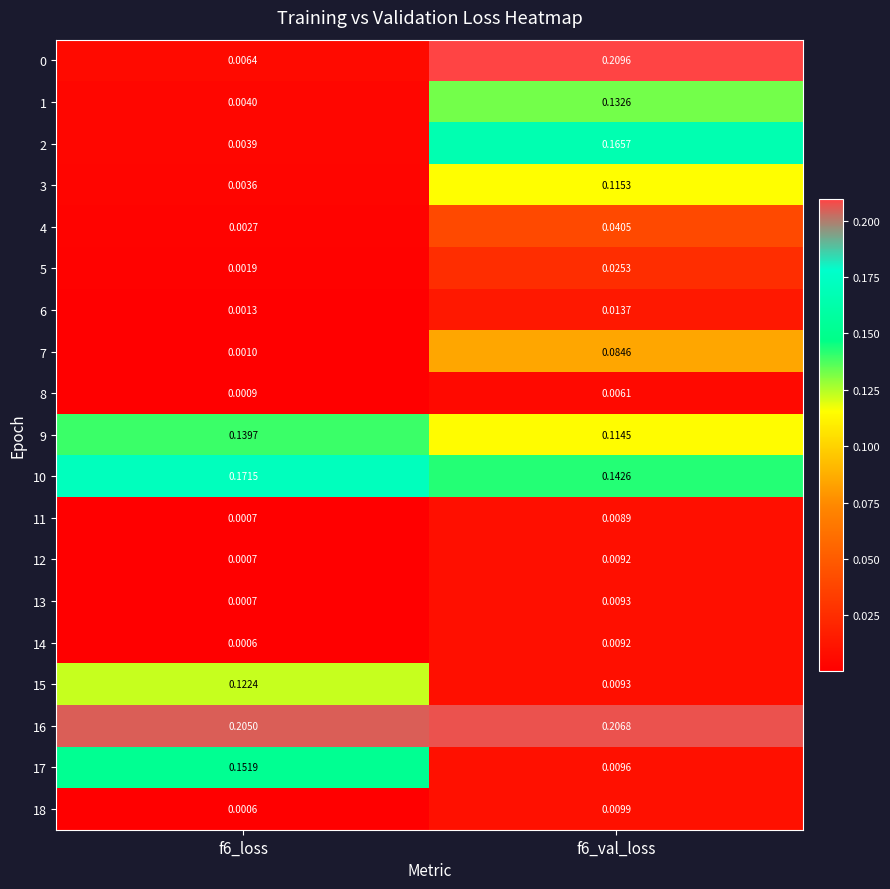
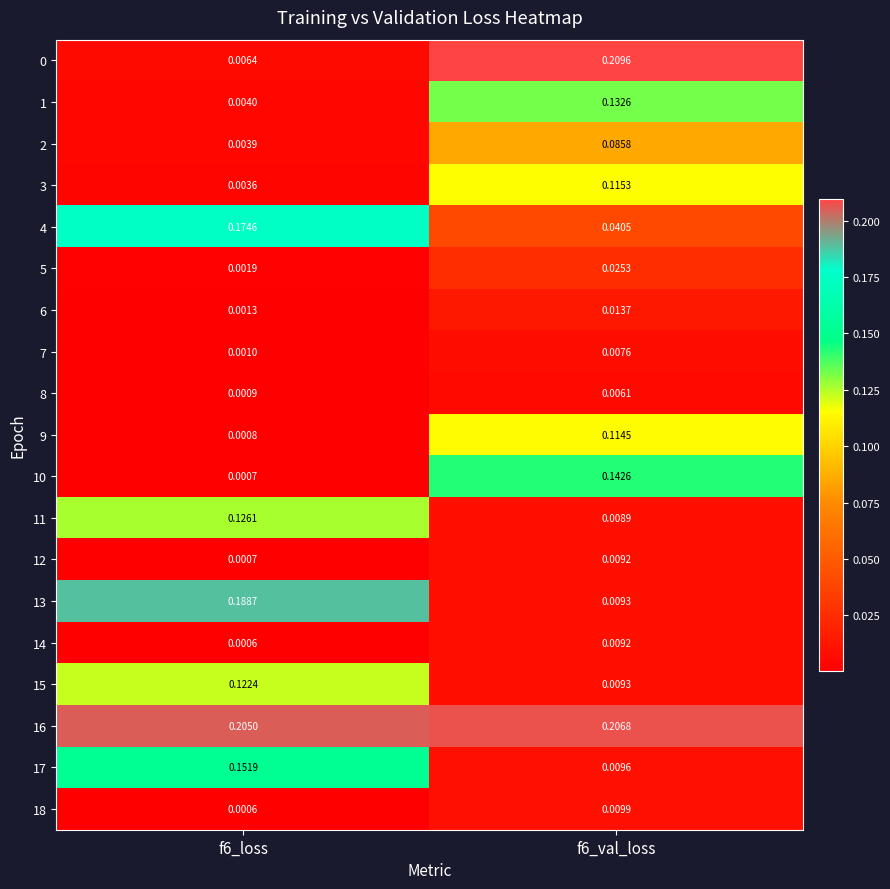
2, f6_val_loss: 0.1657 -> 0.0858
4, f6_loss: 0.0027 -> 0.1746
7, f6_val_loss: 0.0846 -> 0.0076
9, f6_loss: 0.1397 -> 0.0008
10, f6_loss: 0.1715 -> 0.0007
11, f6_loss: 0.0007 -> 0.1261
13, f6_loss: 0.0007 -> 0.1887
